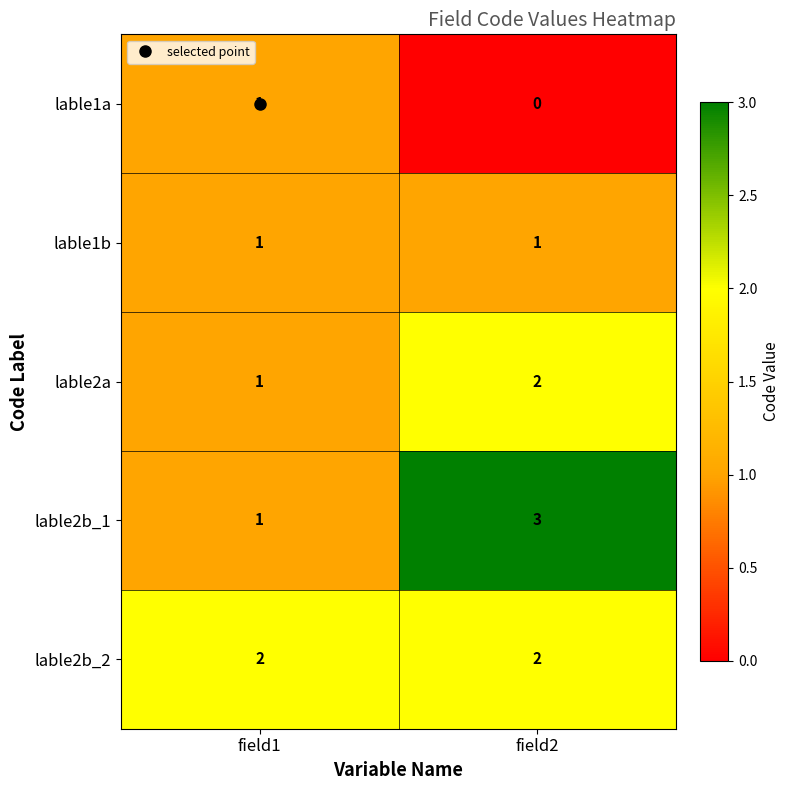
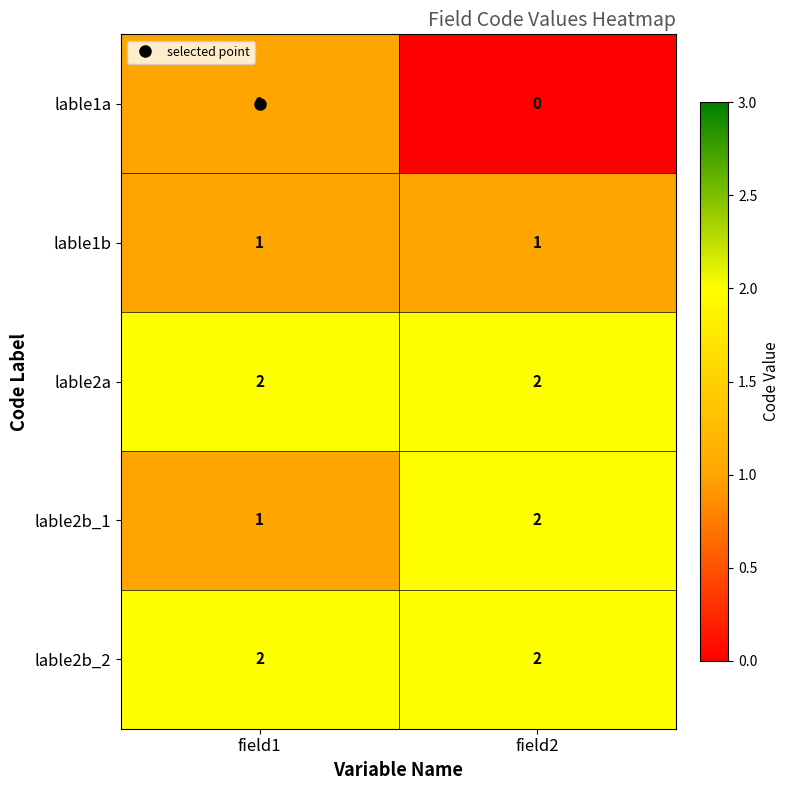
lable2a, field1: 1 -> 2
lable2b_1, field2: 3 -> 2
